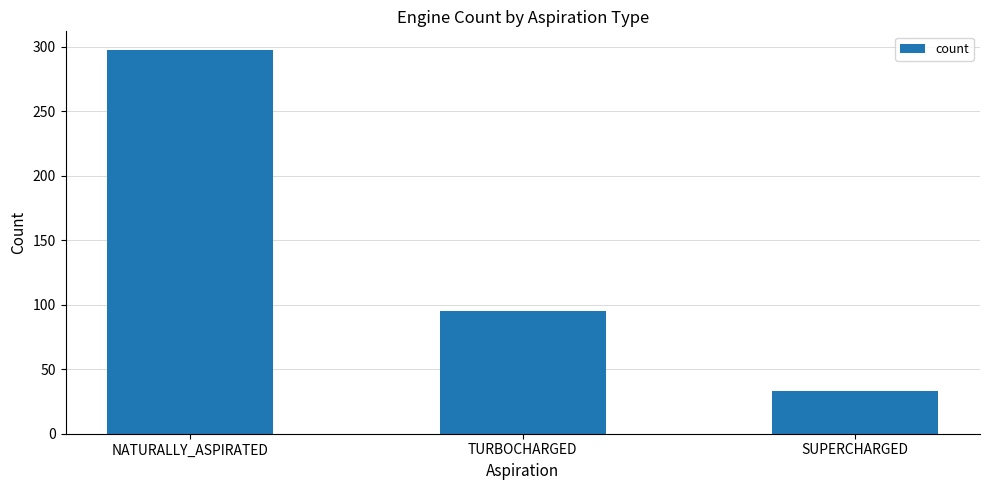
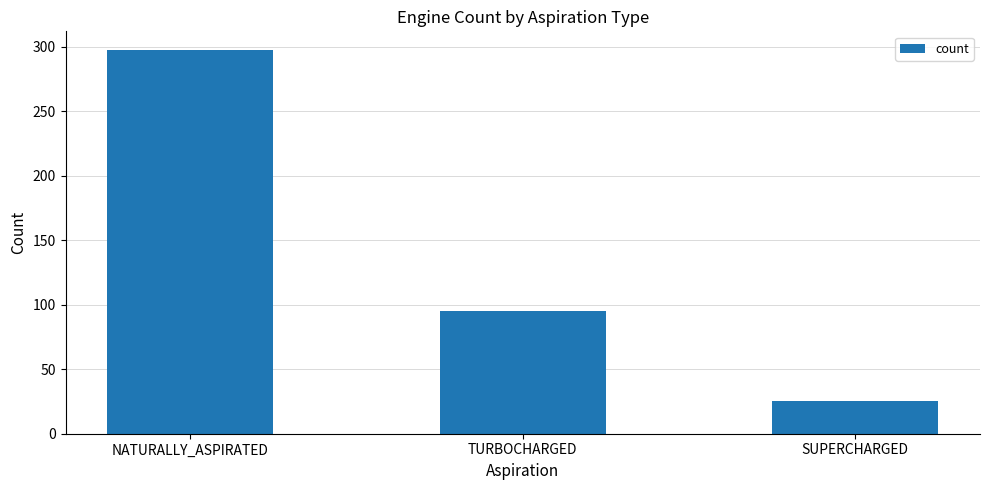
SUPERCHARGED: 33 -> 25
